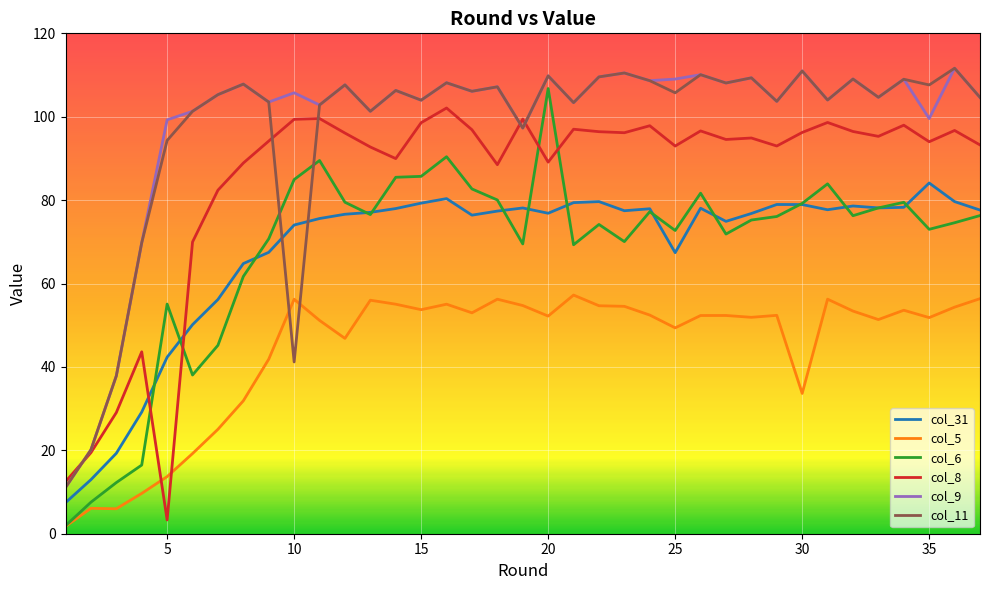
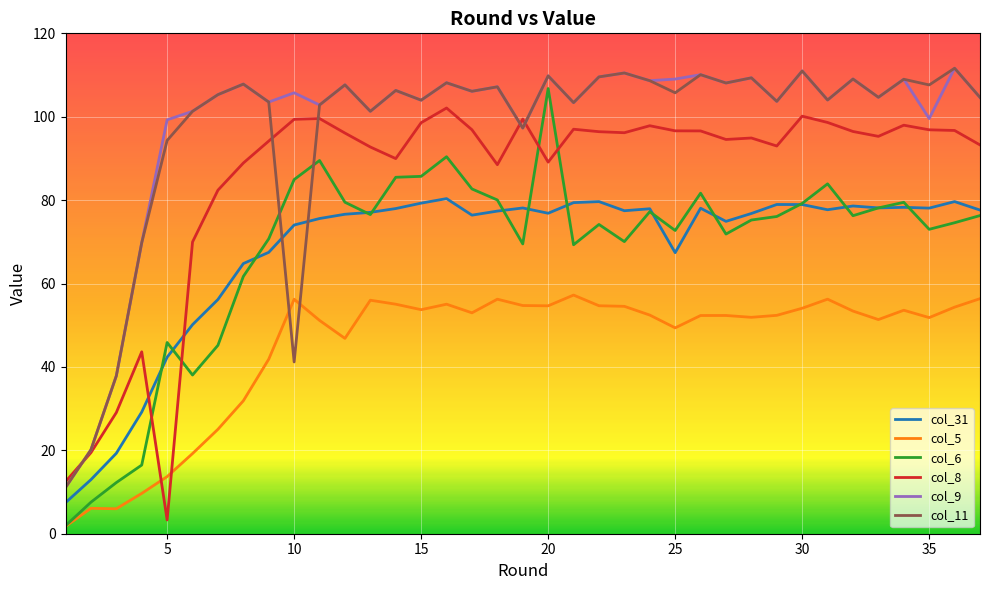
col_6, 5: 55 -> 46
col_5, 20: 52 -> 55
col_8, 25: 93 -> 97
col_5, 30: 34 -> 54
col_8, 30: 96 -> 100
col_31, 35: 84 -> 78
col_8, 35: 94 -> 97
